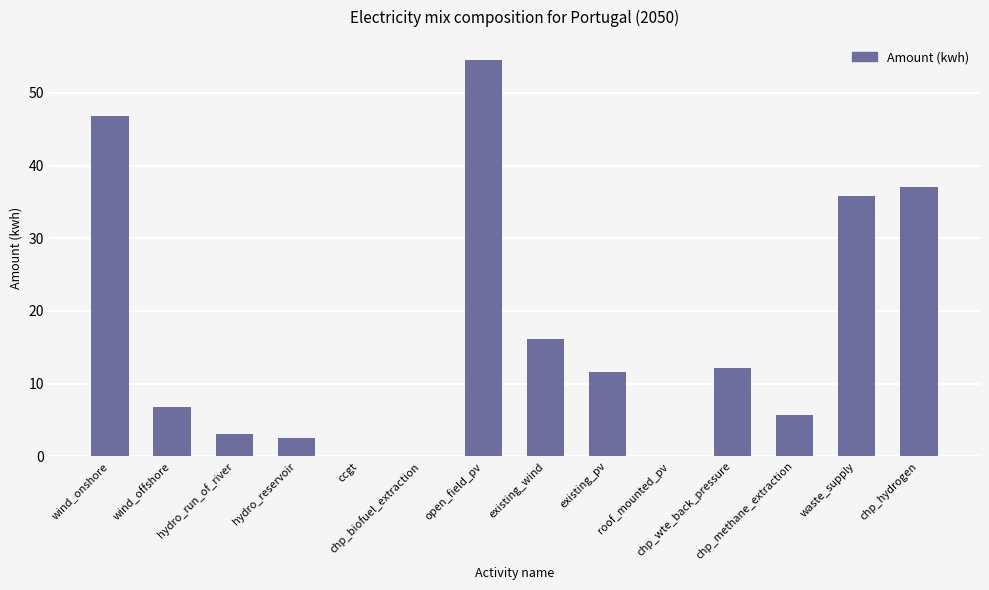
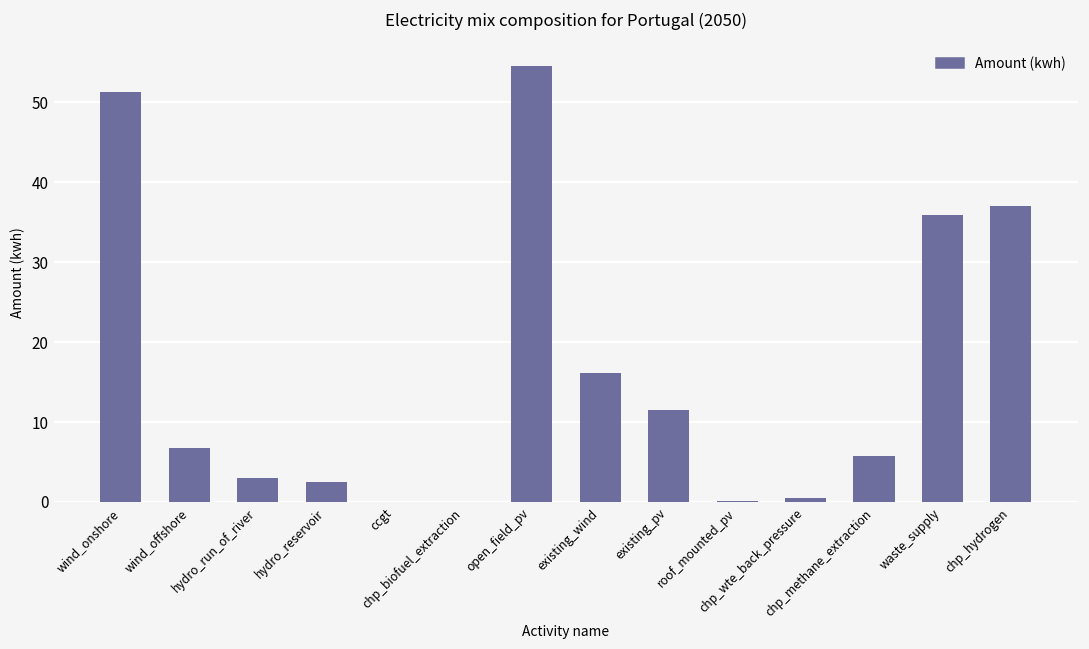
wind_onshore: 47 -> 51
chp_wte_back_pressure: 12 -> 0
